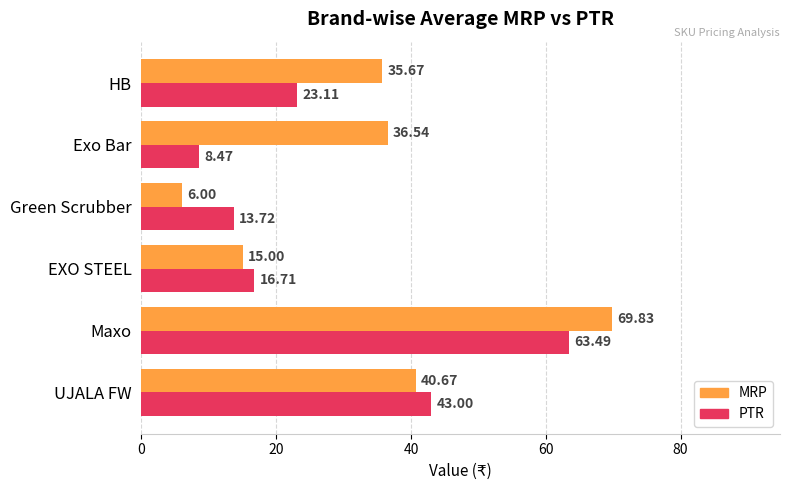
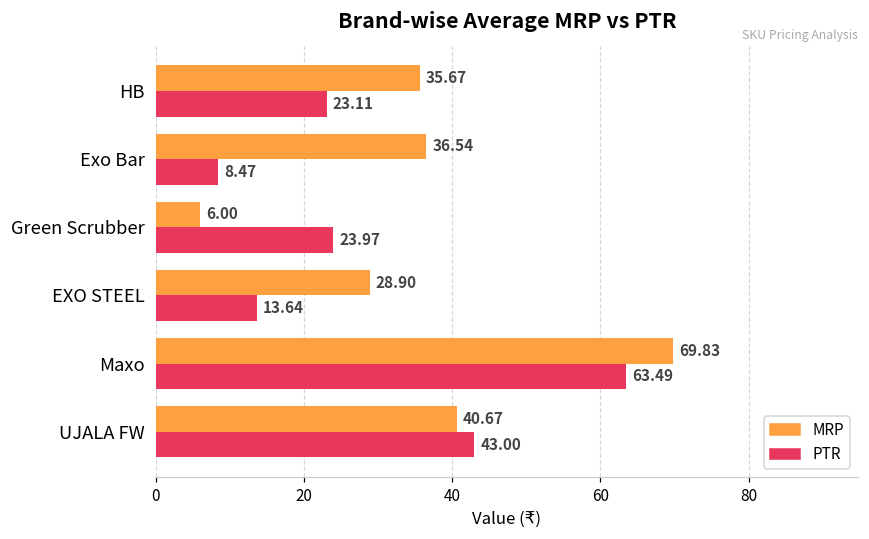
PTR, Green Scrubber: 13.72 -> 23.97
MRP, EXO STEEL: 15.00 -> 28.90
PTR, EXO STEEL: 16.71 -> 13.64
